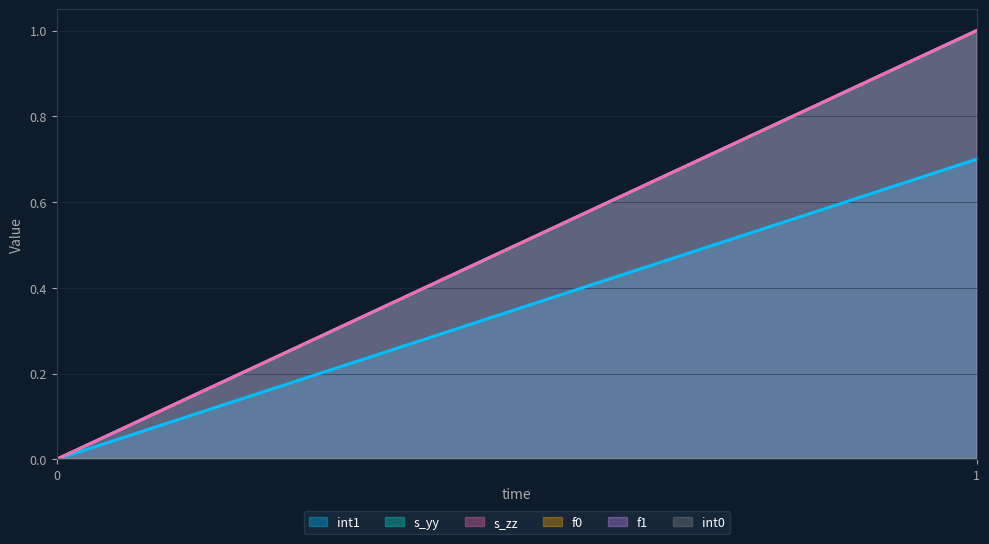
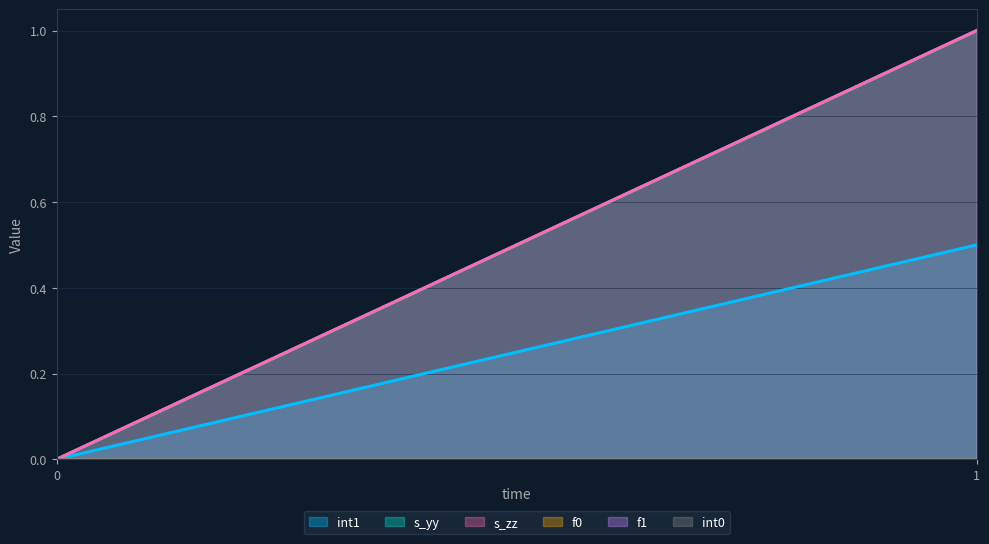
int1, 1: 0.7 -> 0.5
